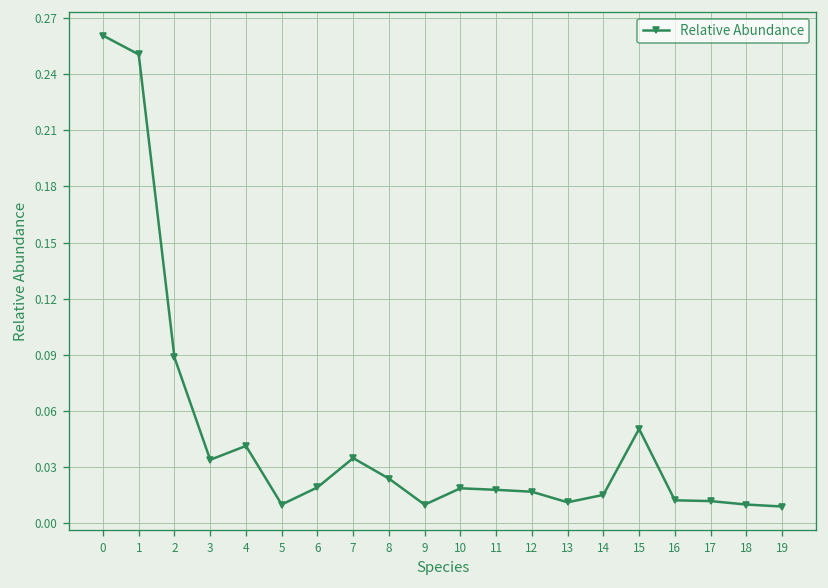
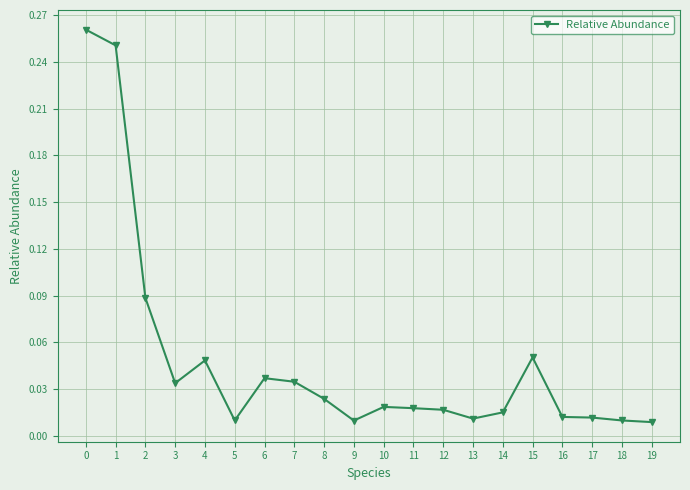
4: 0.041 -> 0.048
6: 0.019 -> 0.037
